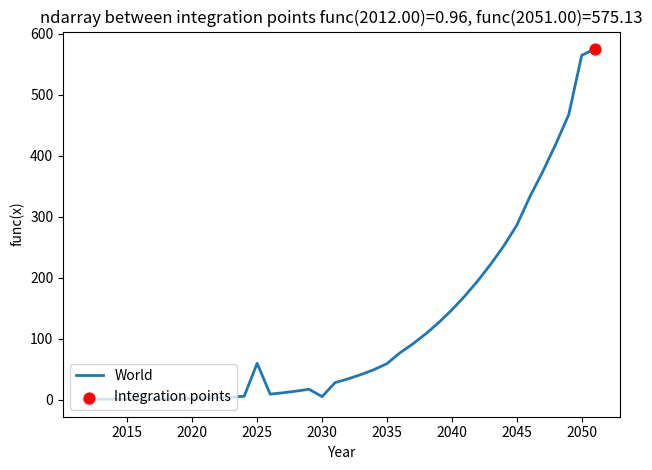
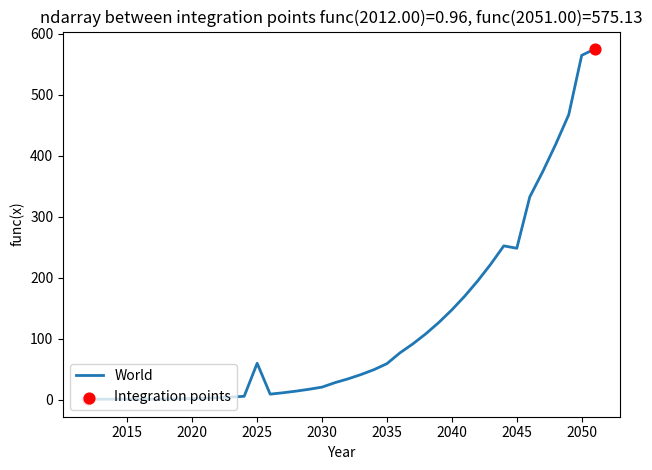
World, 2030: 10 -> 20
World, 2045: 290 -> 250
